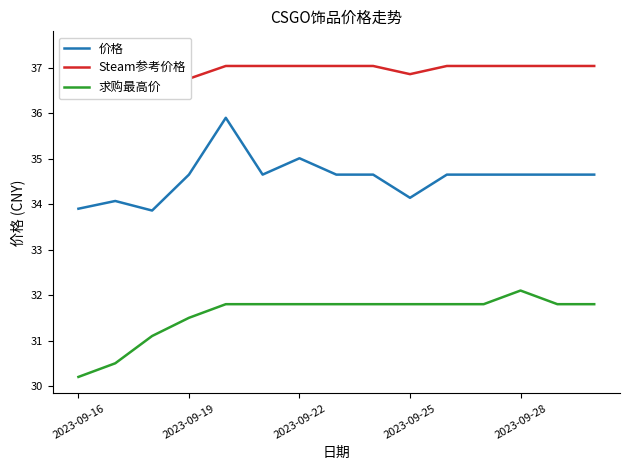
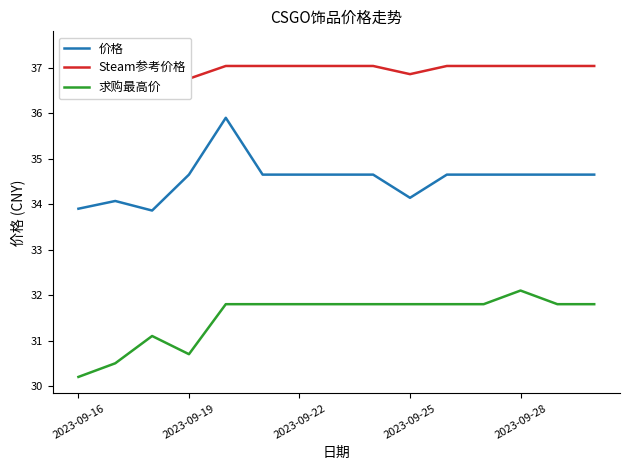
求购最高价, 2023-09-19: 31.5 -> 30.7
价格, 2023-09-22: 35.0 -> 34.7
